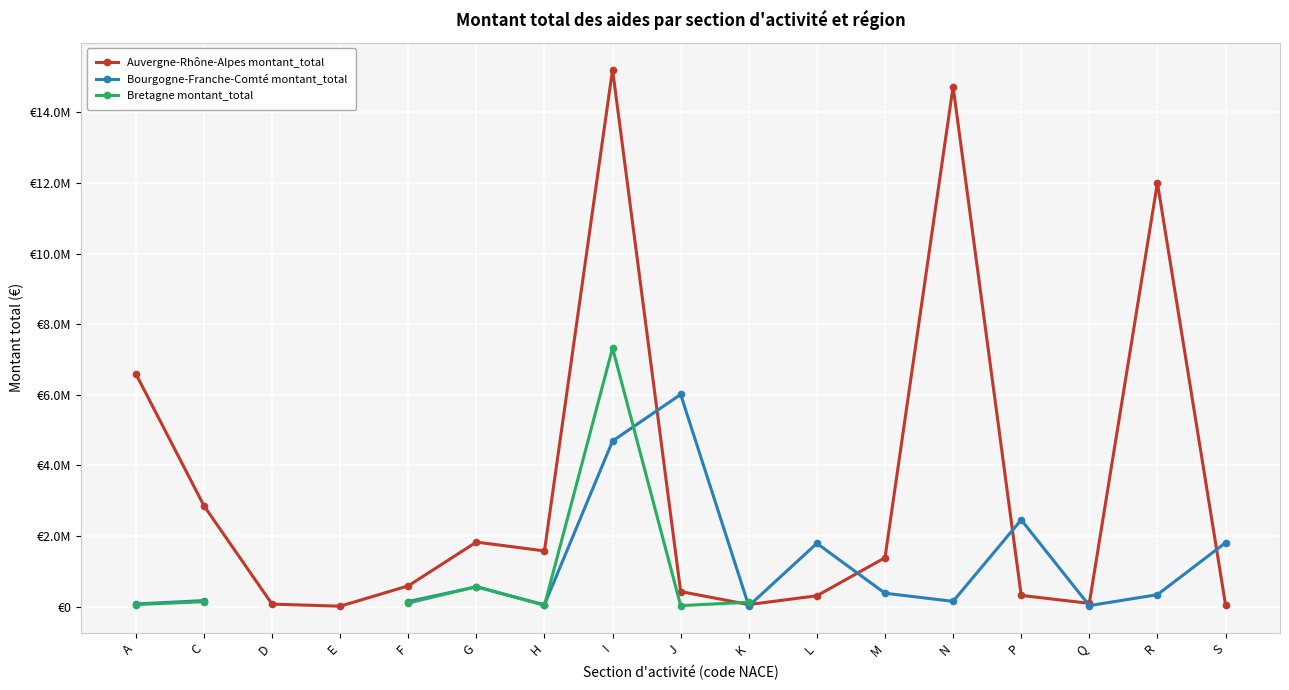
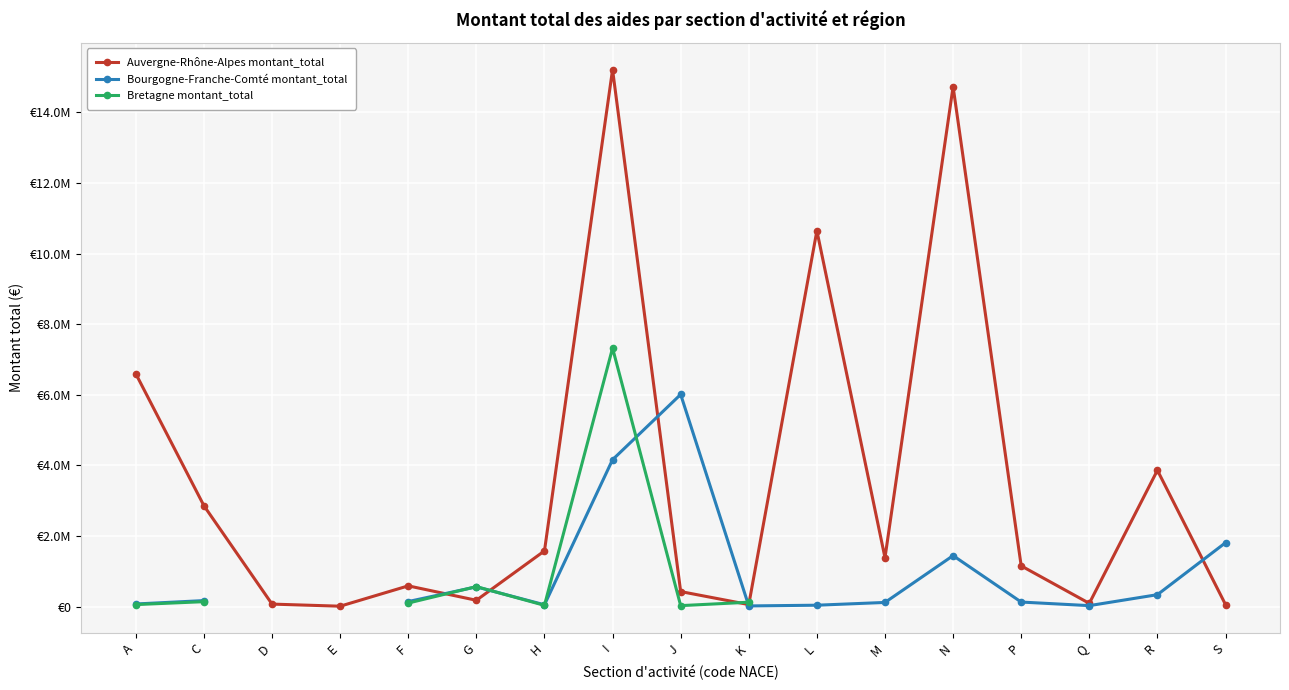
Auvergne-Rhône-Alpes montant_total, G: €1800000 -> €200000
Bourgogne-Franche-Comté montant_total, I: €4700000 -> €4200000
Auvergne-Rhône-Alpes montant_total, L: €300000 -> €10600000
Bourgogne-Franche-Comté montant_total, L: €1800000 -> €0
Bourgogne-Franche-Comté montant_total, M: €400000 -> €100000
Bourgogne-Franche-Comté montant_total, N: €100000 -> €1400000
Auvergne-Rhône-Alpes montant_total, P: €300000 -> €1200000
Bourgogne-Franche-Comté montant_total, P: €2500000 -> €100000
Auvergne-Rhône-Alpes montant_total, R: €12000000 -> €3900000
